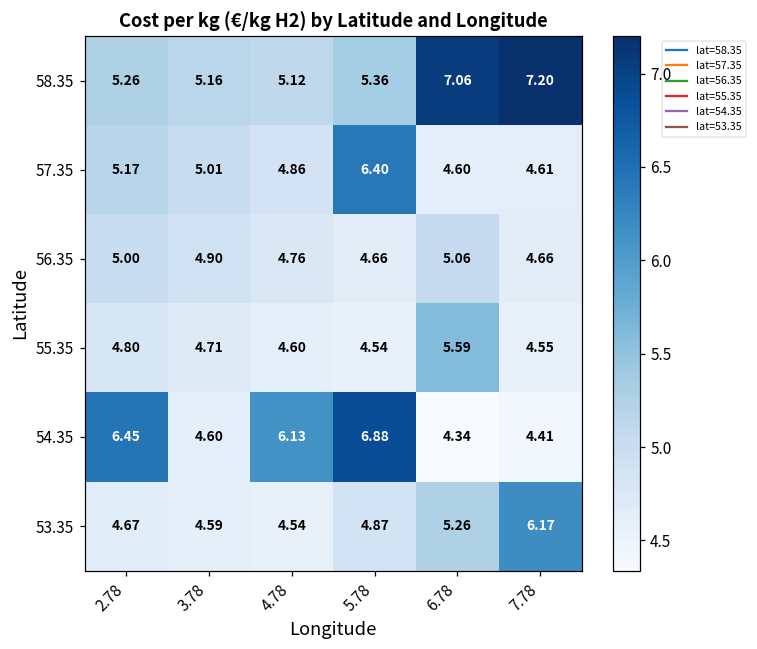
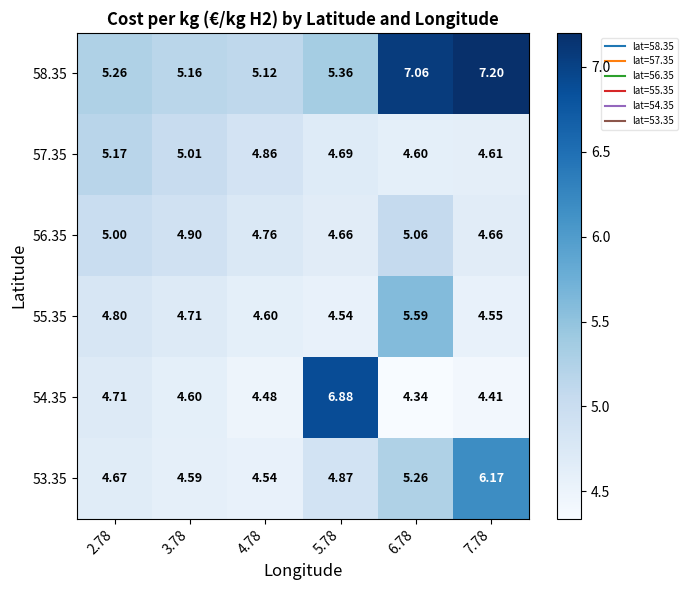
57.35, 5.78: 6.40 -> 4.69
54.35, 2.78: 6.45 -> 4.71
54.35, 4.78: 6.13 -> 4.48
